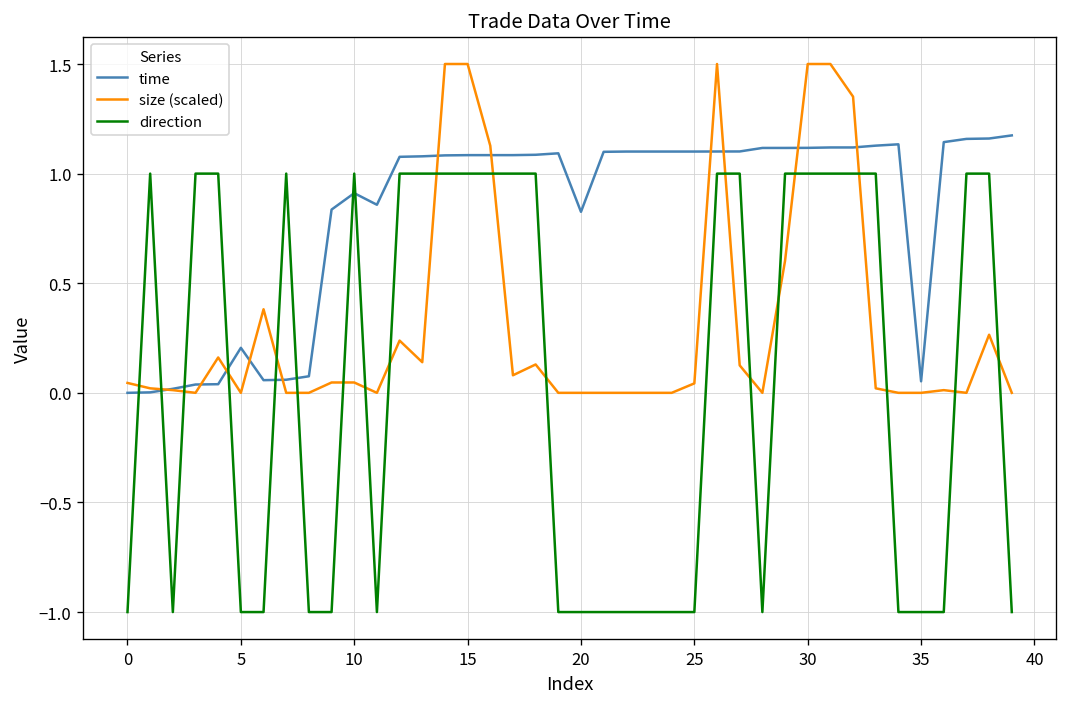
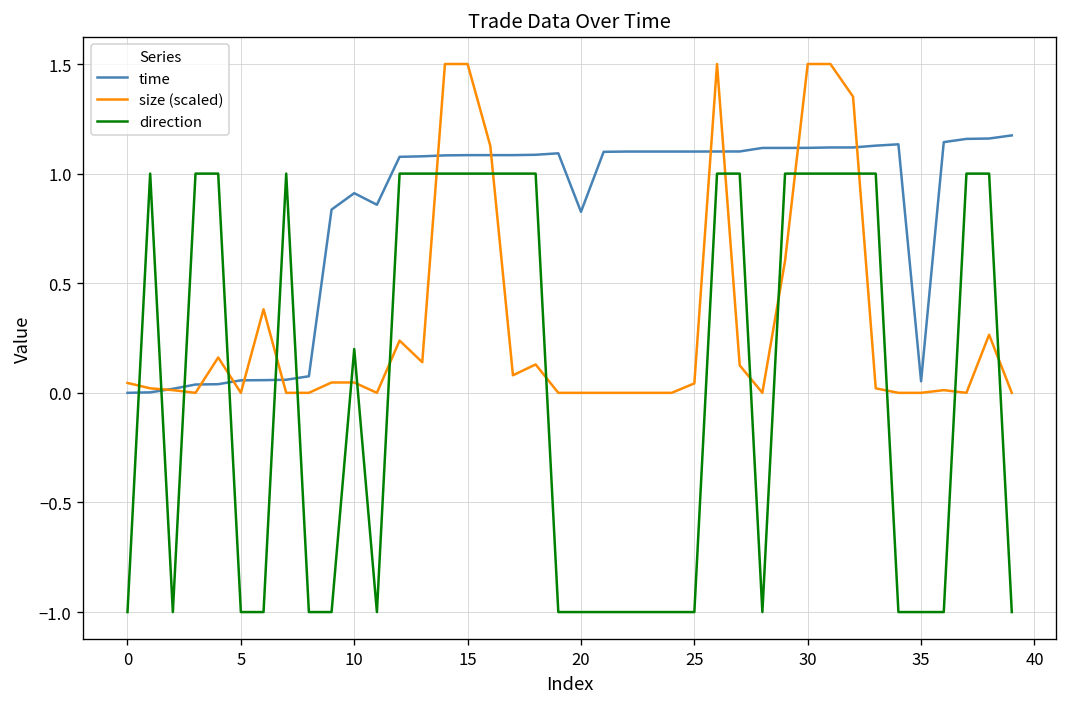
time, 5: 0.21 -> 0.06
direction, 10: 1.0 -> 0.2
